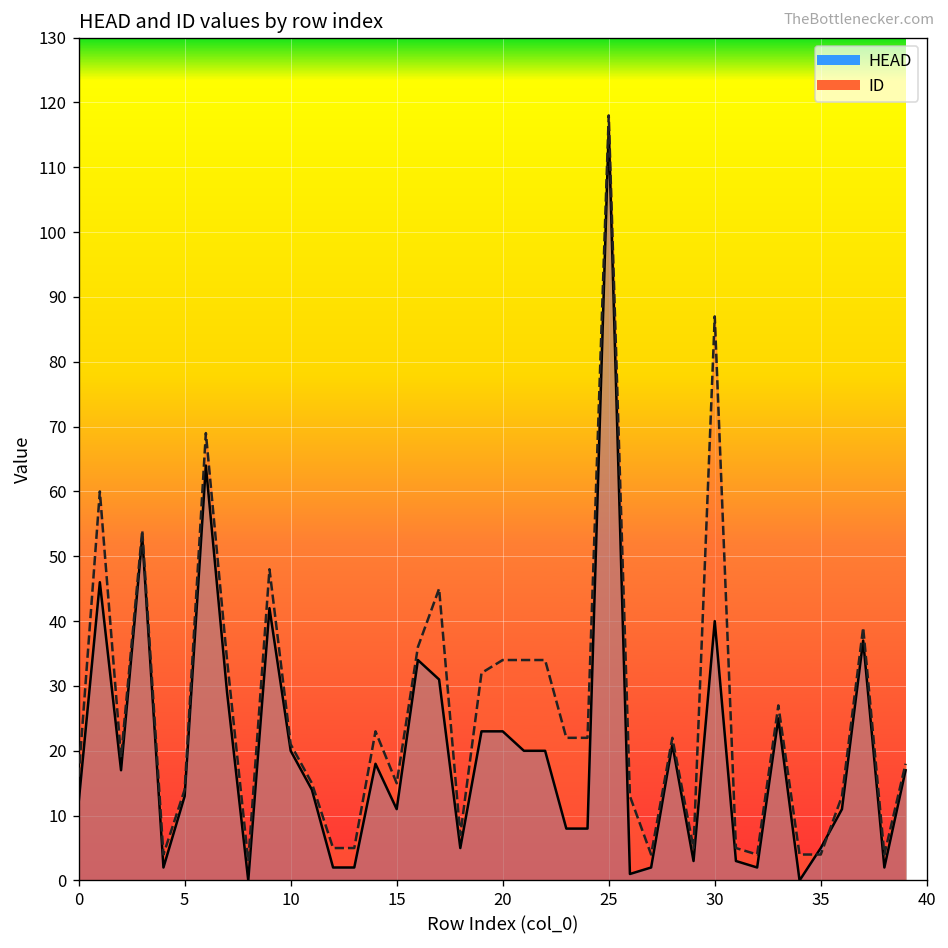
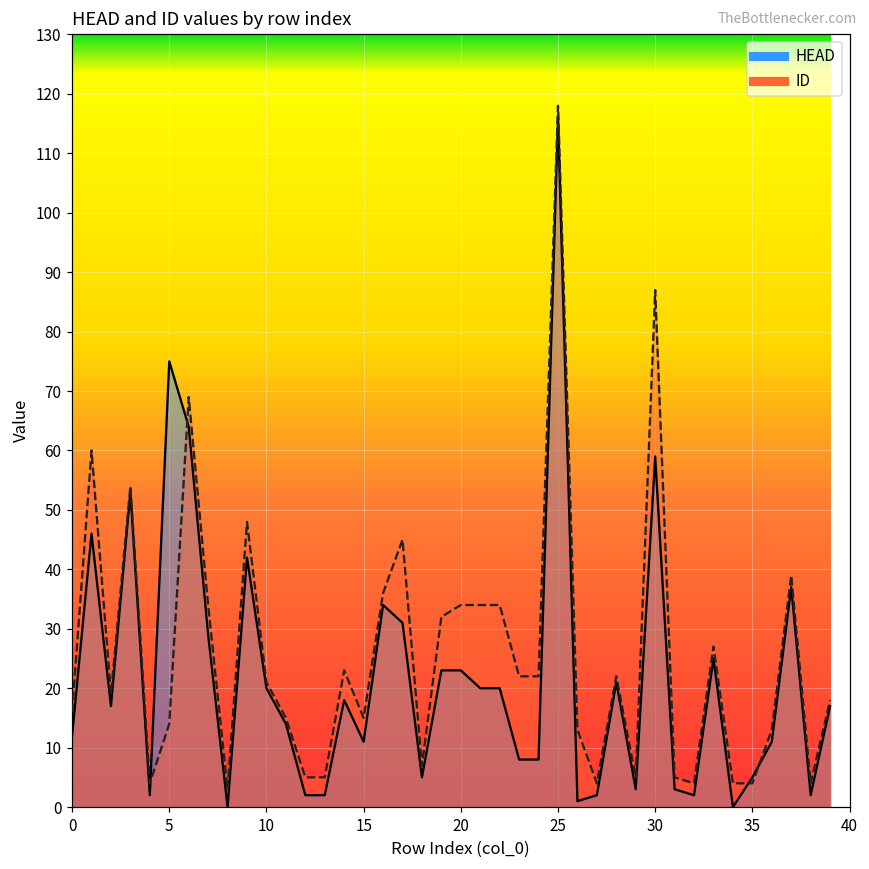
HEAD, 5: 13 -> 75
HEAD, 30: 40 -> 59
